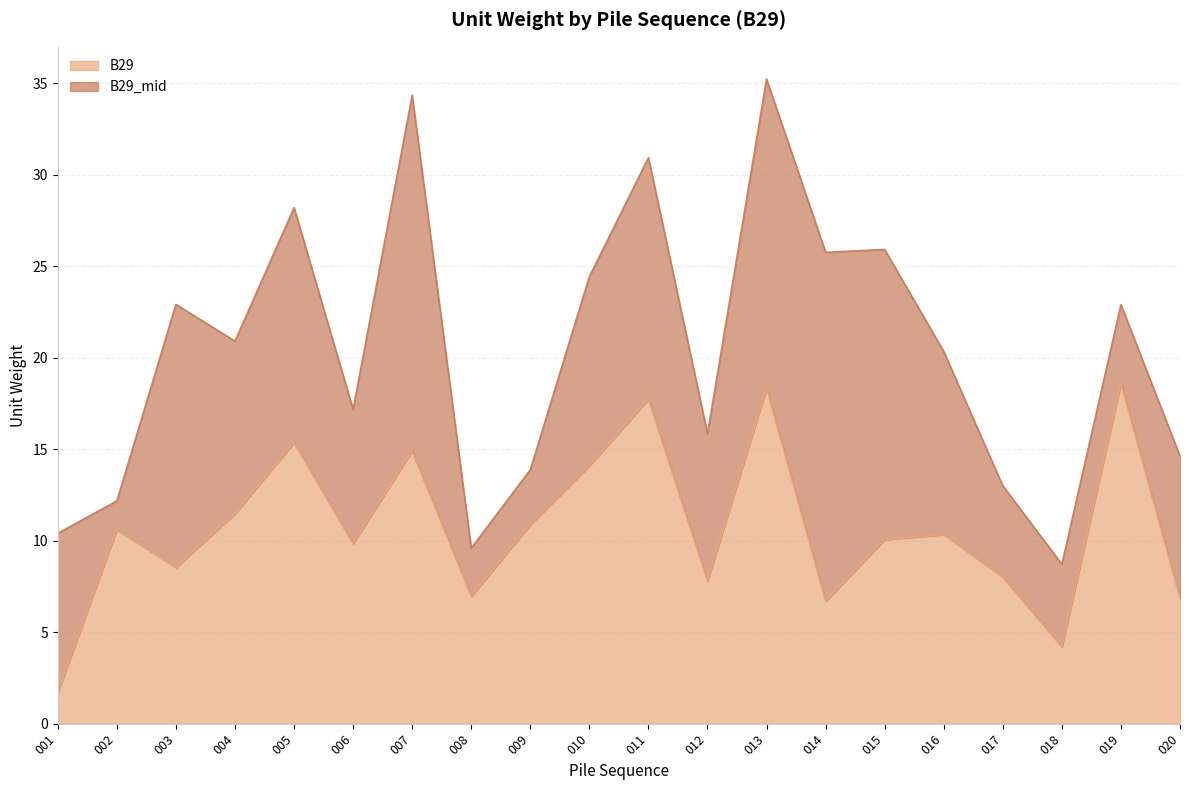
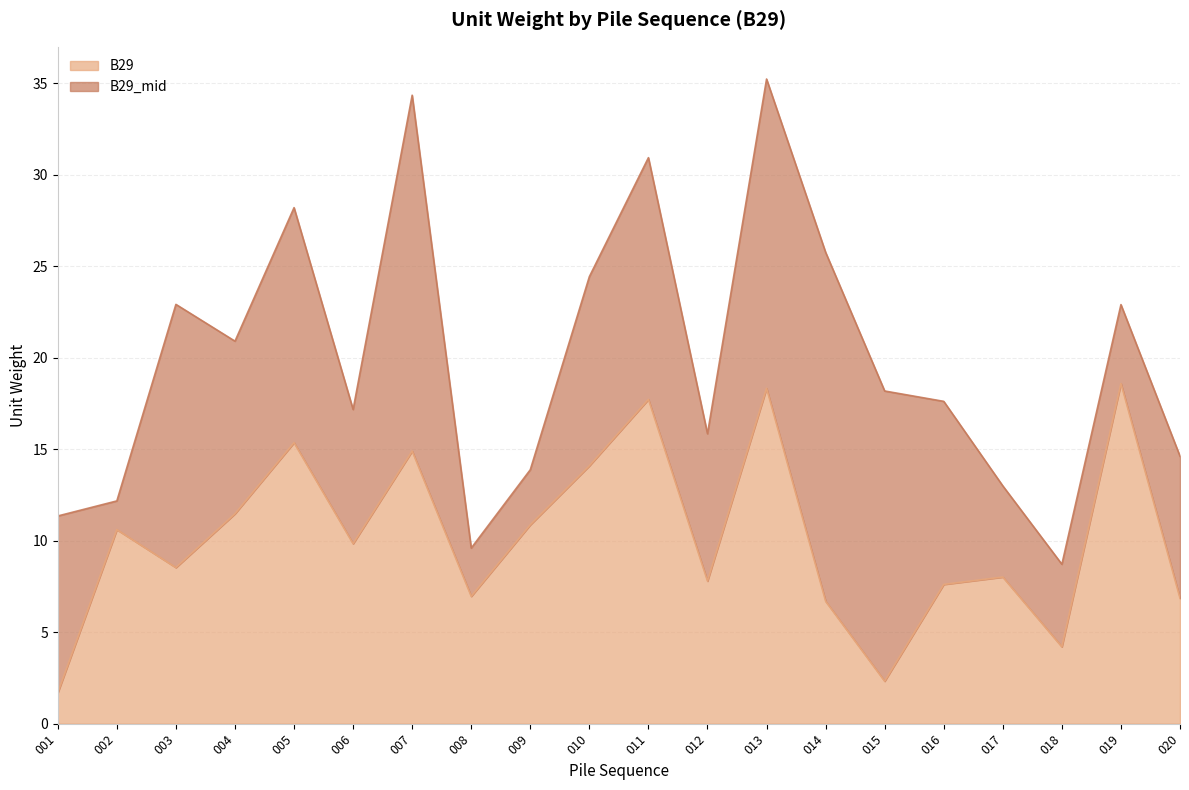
B29_mid, 001: 8.7 -> 9.7
B29, 015: 10.1 -> 2.3
B29, 016: 10.3 -> 7.6
